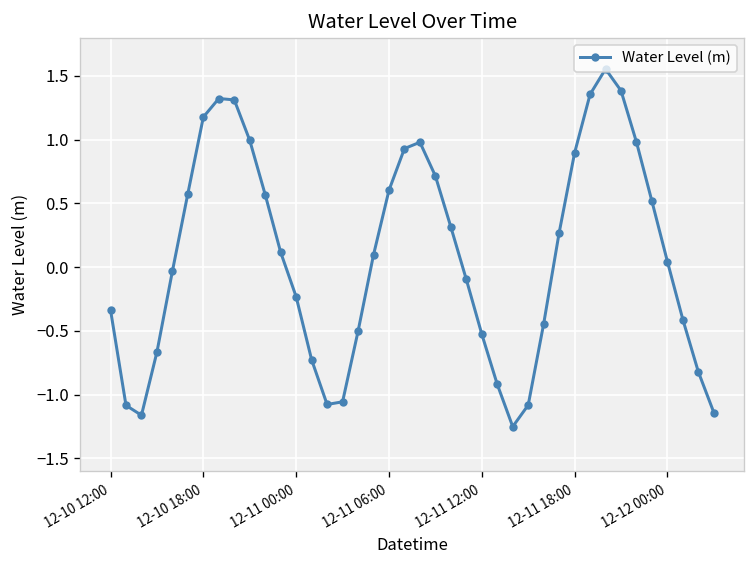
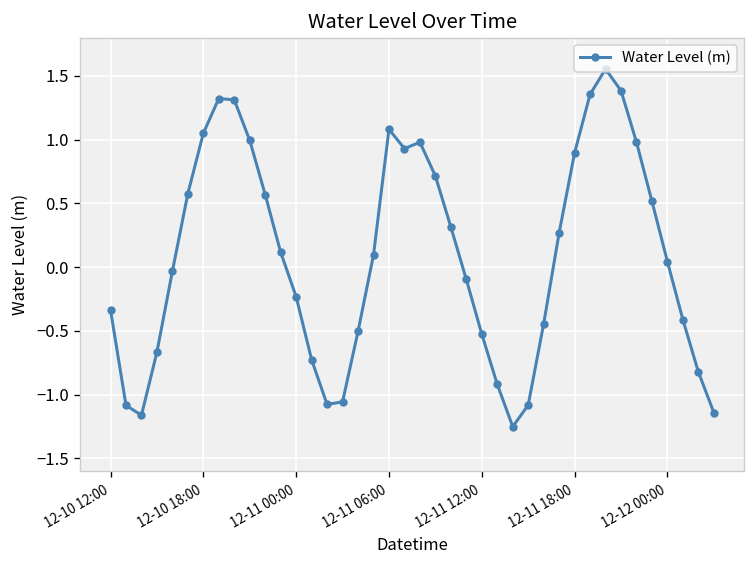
12-10 18:00: 1.18 -> 1.05
12-11 06:00: 0.60 -> 1.08
